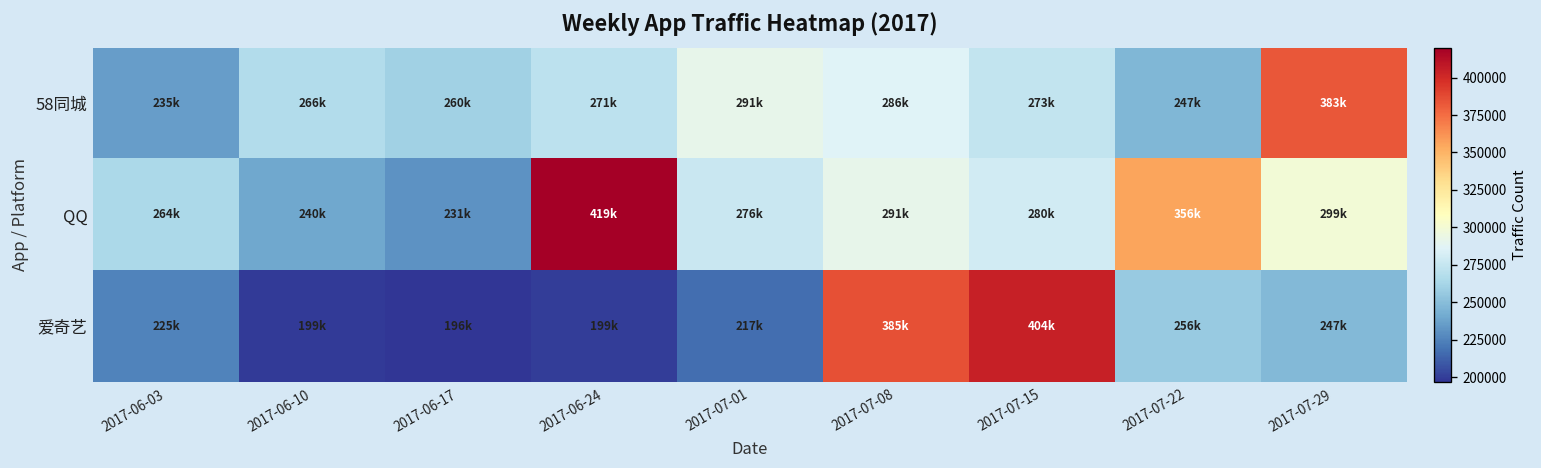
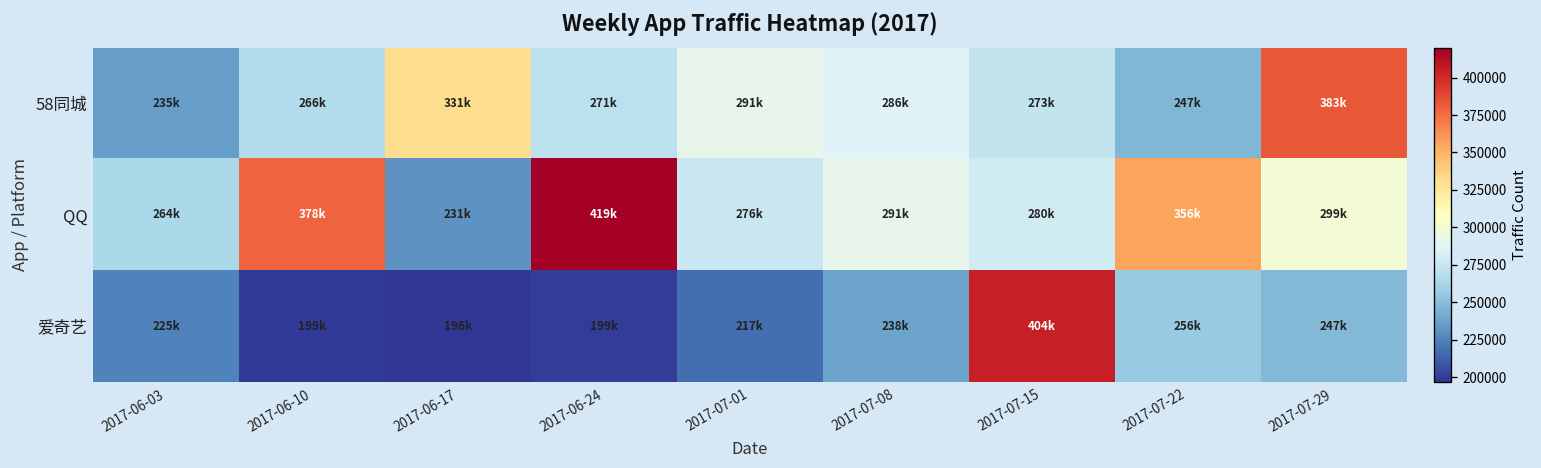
58同城, 2017-06-17: 260k -> 331k
QQ, 2017-06-10: 240k -> 378k
爱奇艺, 2017-07-08: 385k -> 238k
